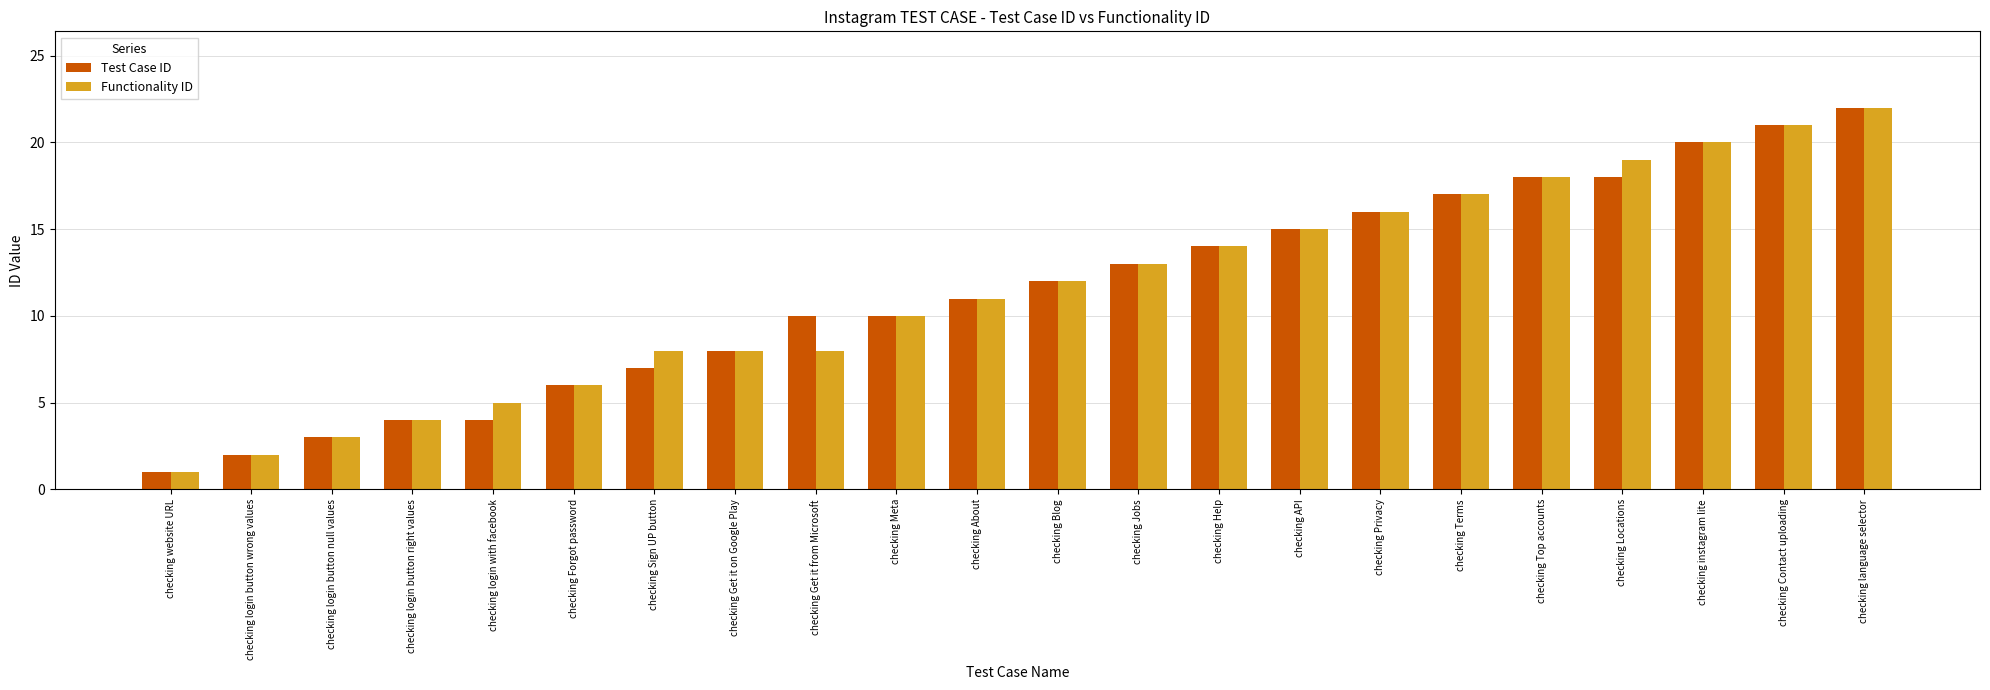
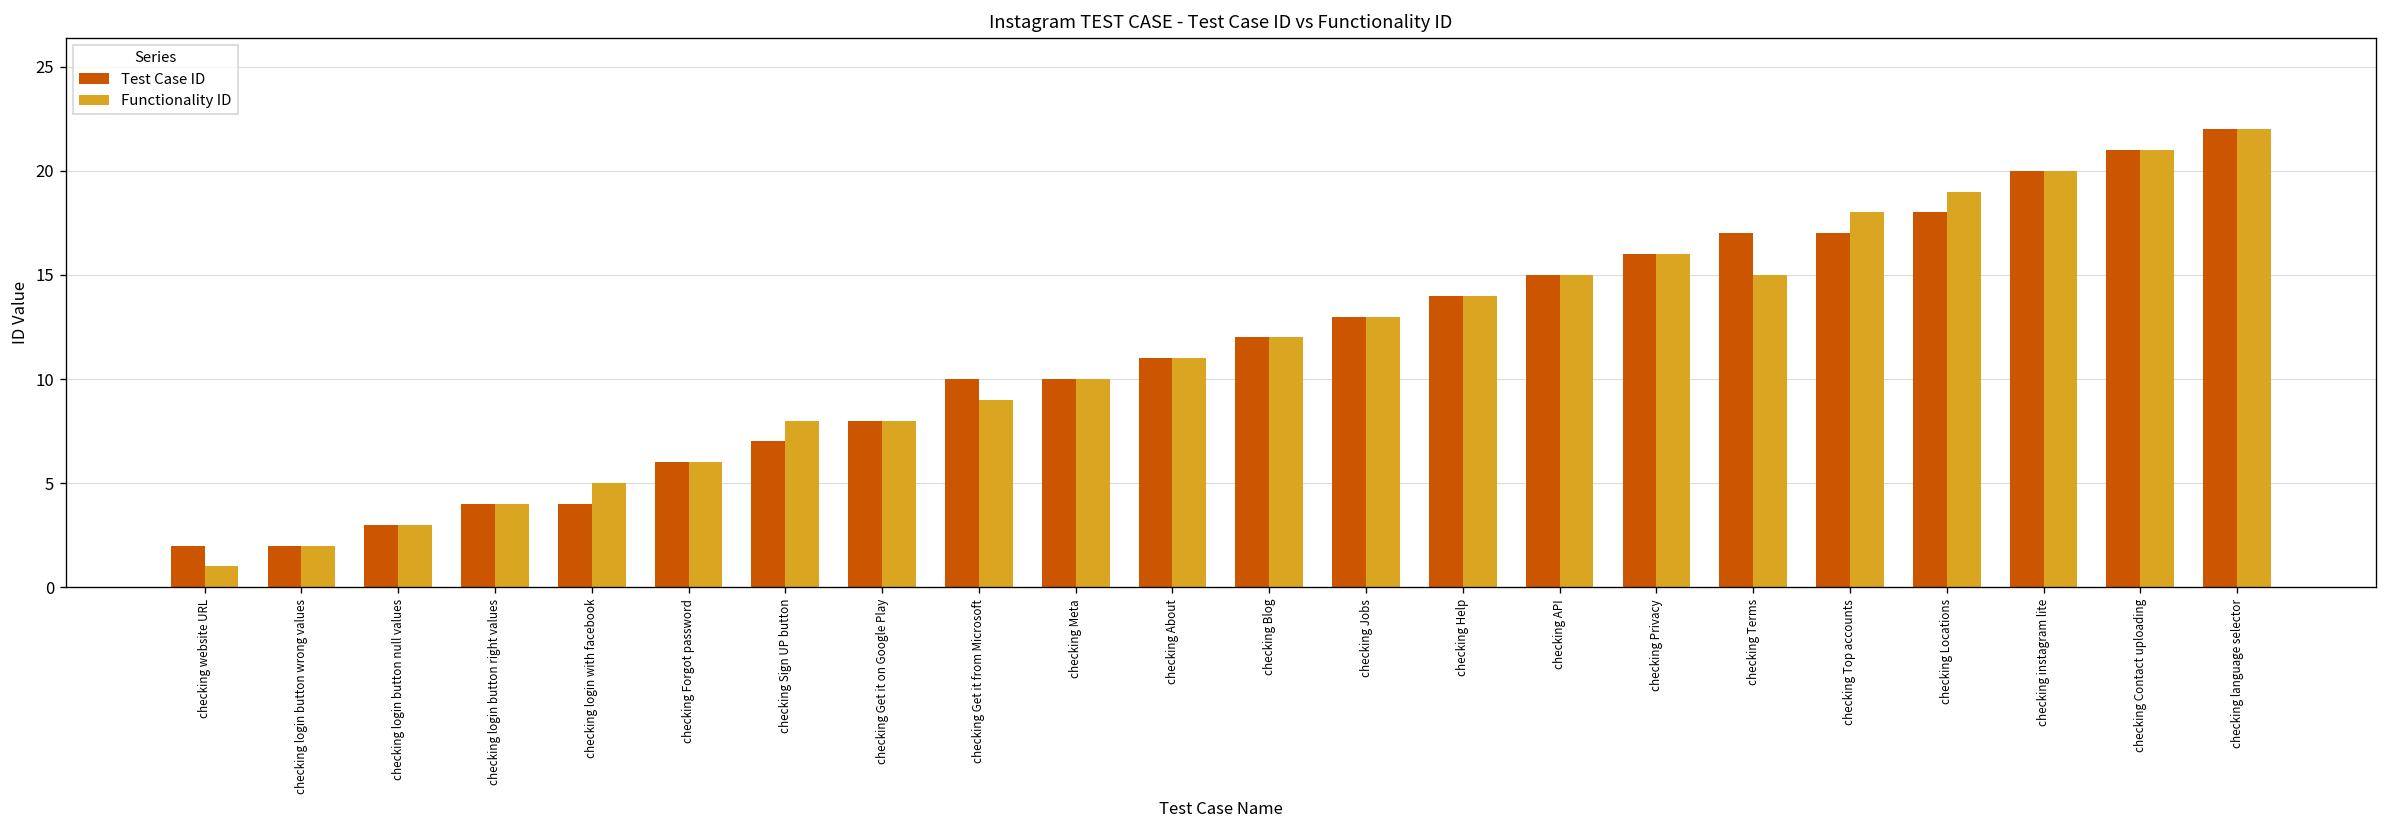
Test Case ID, checking website URL: 1 -> 2
Functionality ID, checking Get it from Microsoft: 8 -> 9
Functionality ID, checking Terms: 17 -> 15
Test Case ID, checking Top accounts: 18 -> 17
